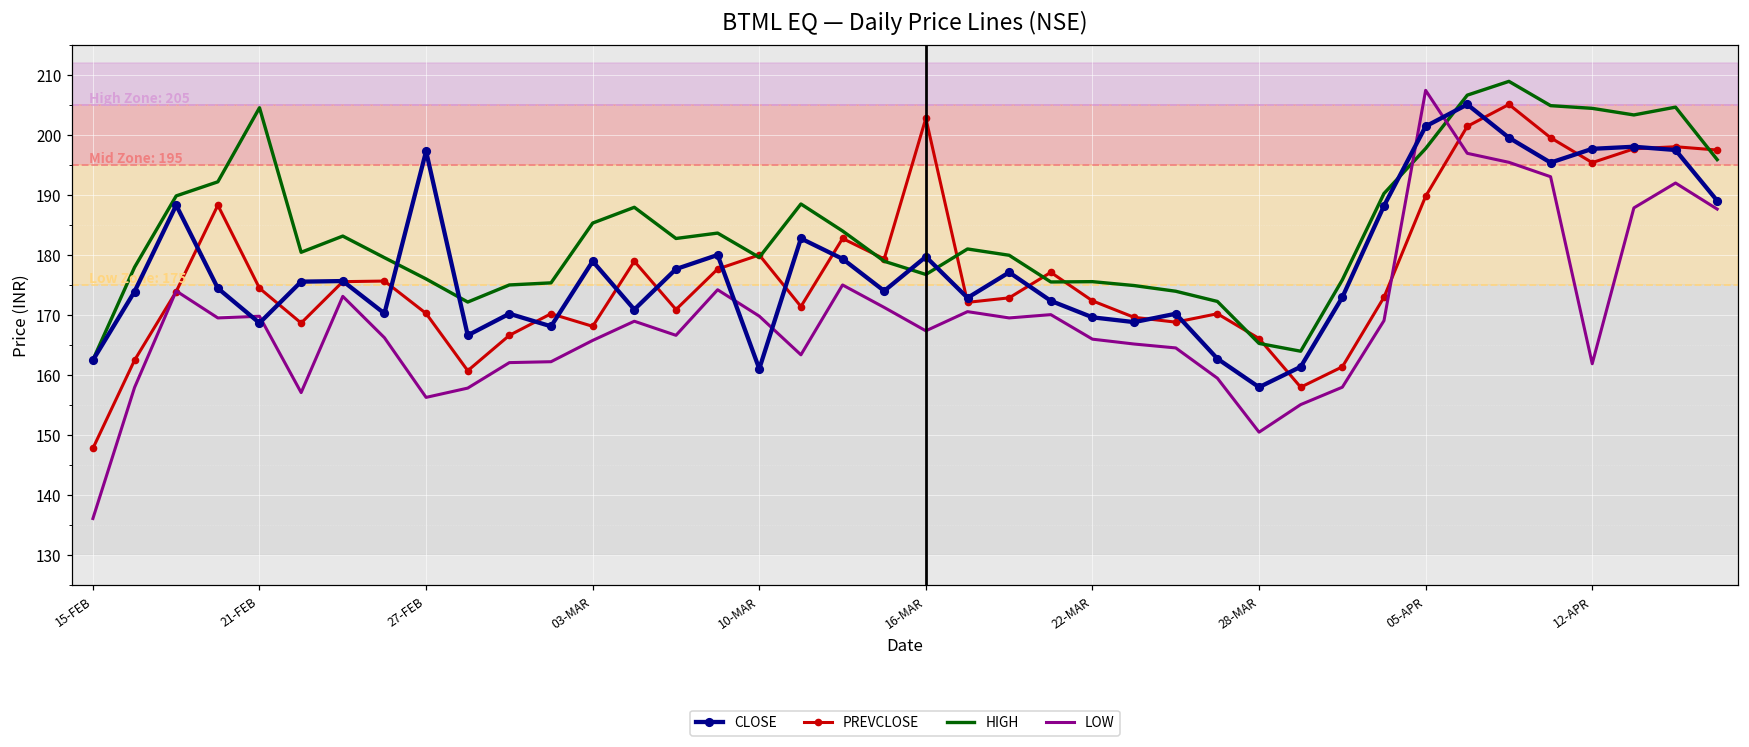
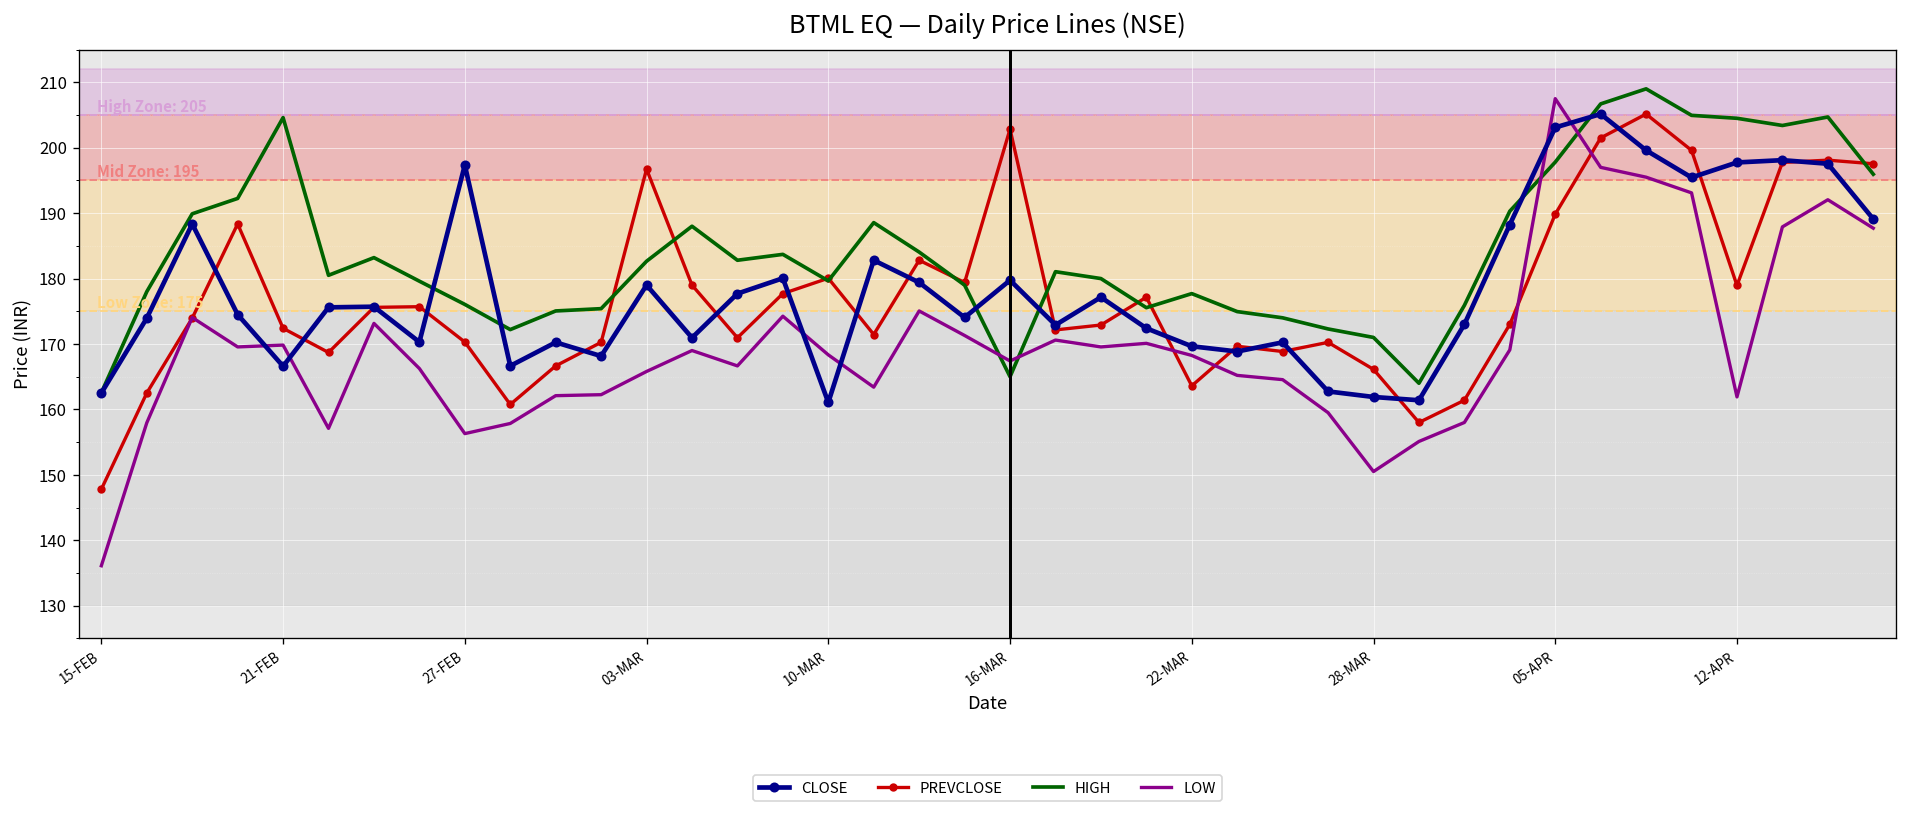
CLOSE, 21-FEB: 169 -> 167
PREVCLOSE, 21-FEB: 175 -> 172
PREVCLOSE, 03-MAR: 168 -> 197
HIGH, 03-MAR: 185 -> 183
LOW, 10-MAR: 170 -> 168
HIGH, 16-MAR: 177 -> 165
PREVCLOSE, 22-MAR: 172 -> 164
HIGH, 22-MAR: 176 -> 178
LOW, 22-MAR: 166 -> 168
CLOSE, 28-MAR: 158 -> 162
HIGH, 28-MAR: 165 -> 171
CLOSE, 05-APR: 202 -> 203
PREVCLOSE, 12-APR: 195 -> 179
